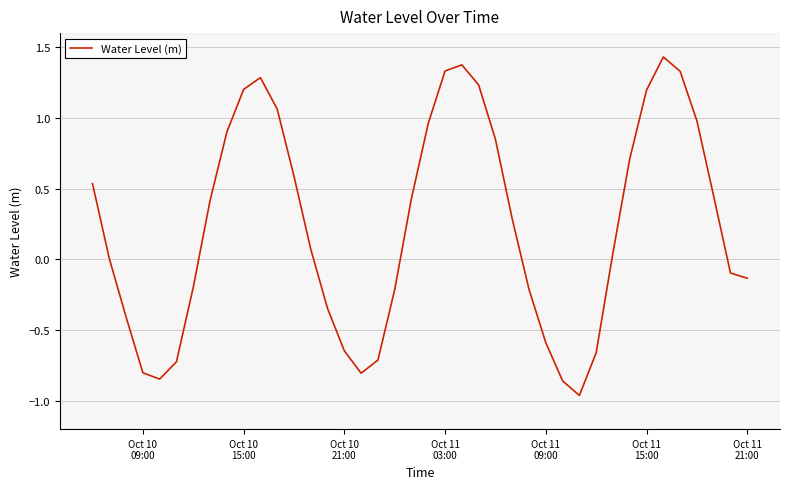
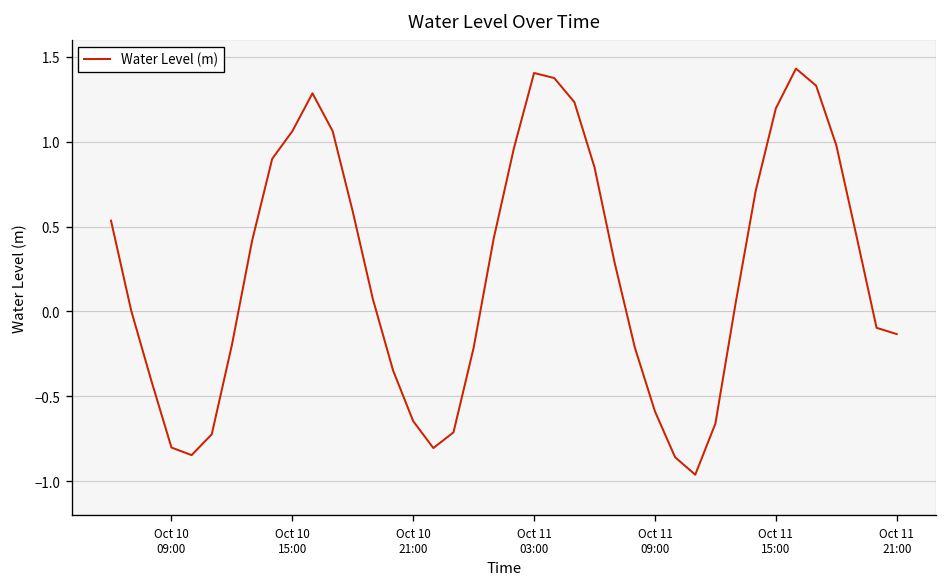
Oct 10 15:00: 1.20 -> 1.06
Oct 11 03:00: 1.33 -> 1.41
